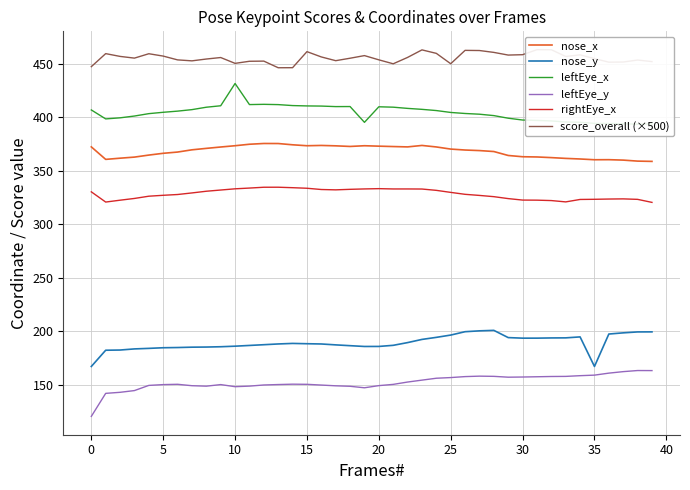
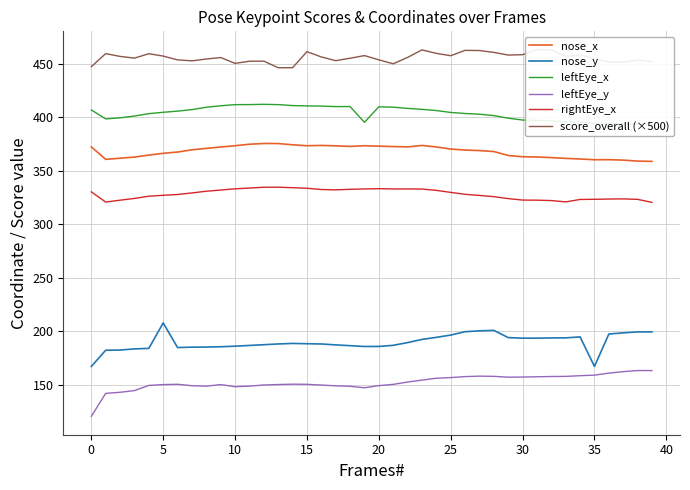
nose_y, 5: 185 -> 208
leftEye_x, 10: 432 -> 412
score_overall (×500), 25: 450 -> 458
